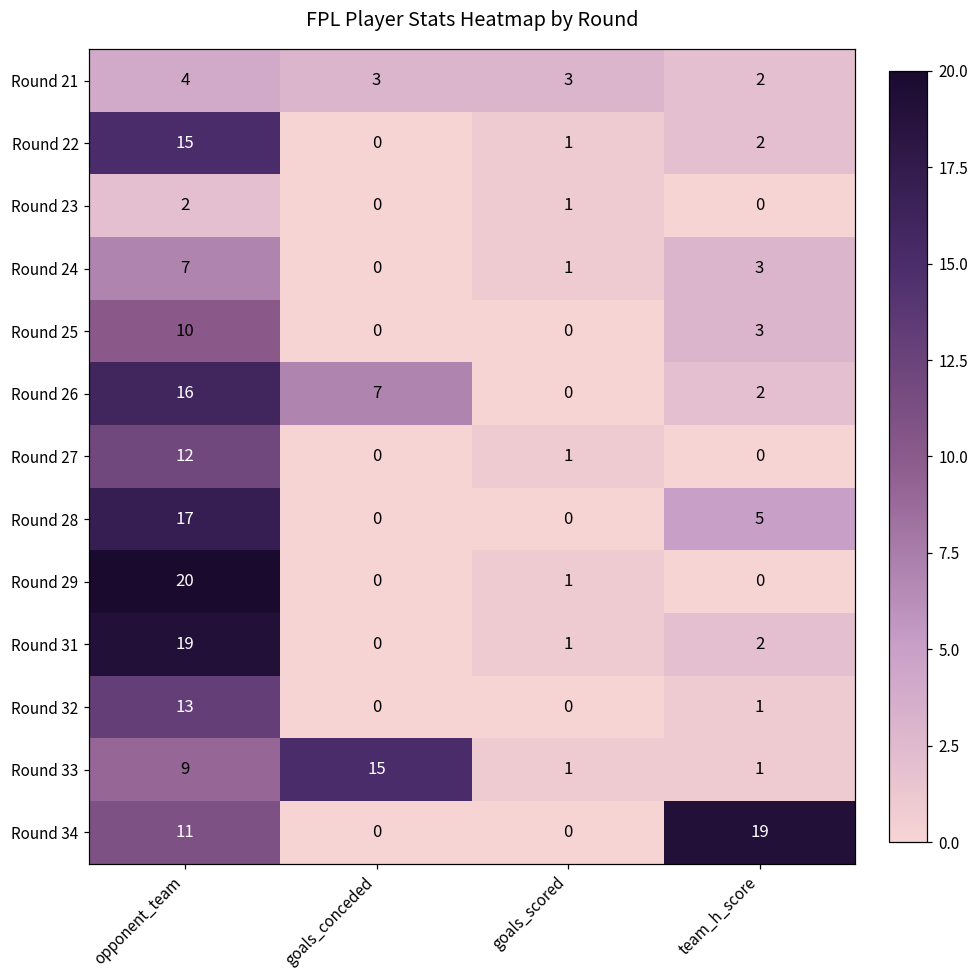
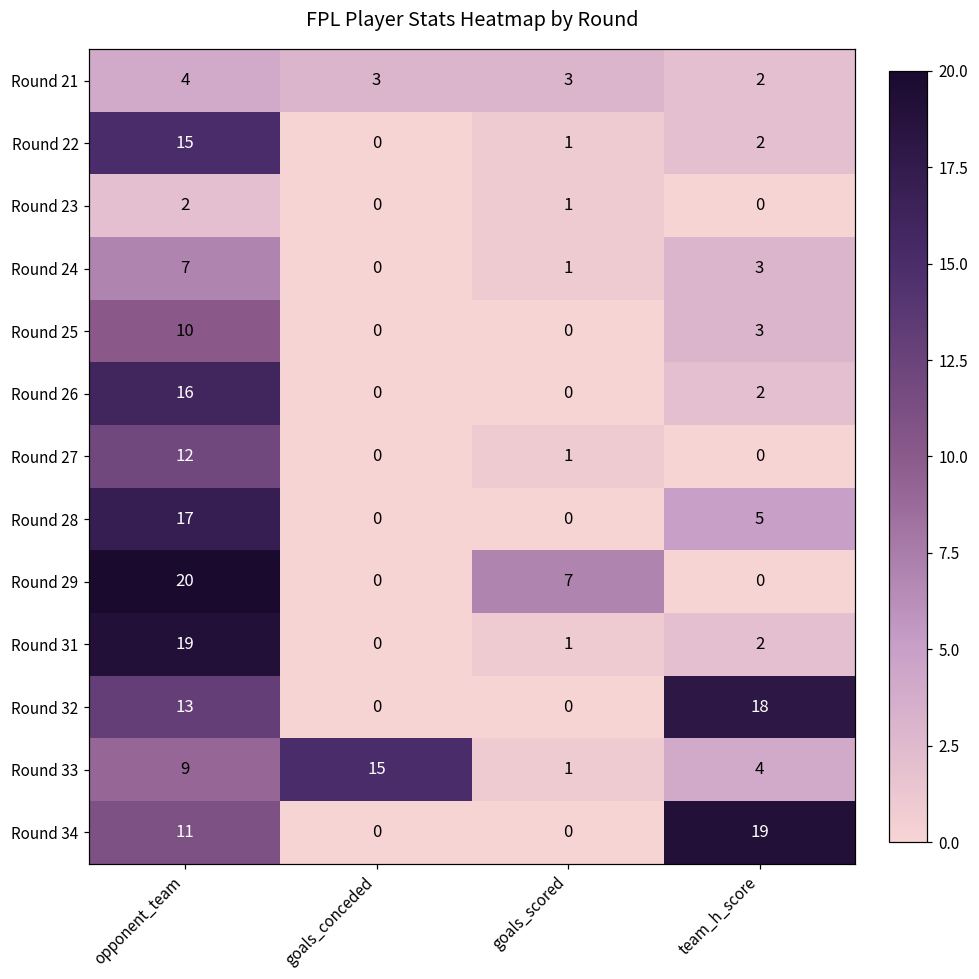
Round 26, goals_conceded: 7 -> 0
Round 29, goals_scored: 1 -> 7
Round 32, team_h_score: 1 -> 18
Round 33, team_h_score: 1 -> 4
